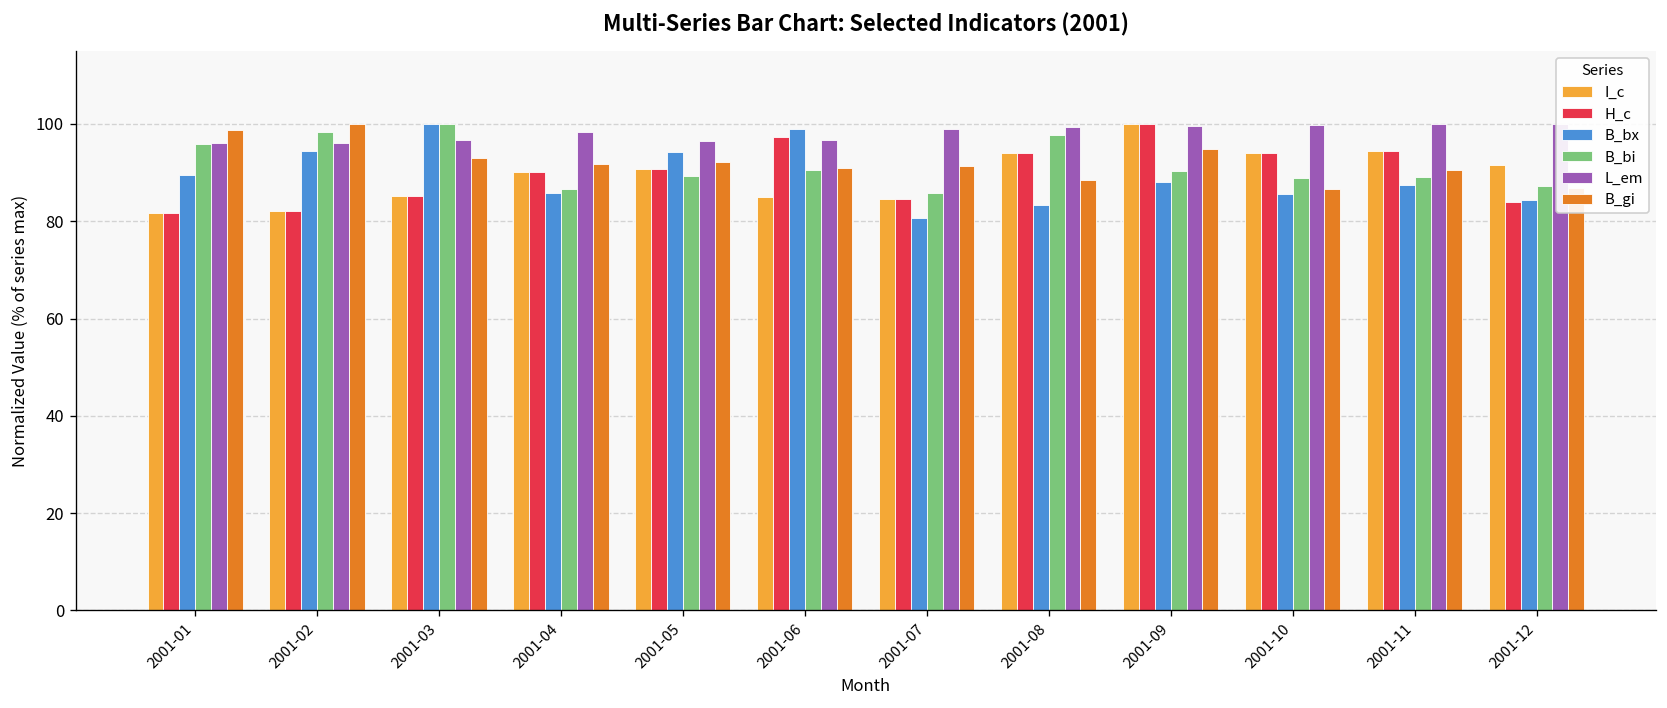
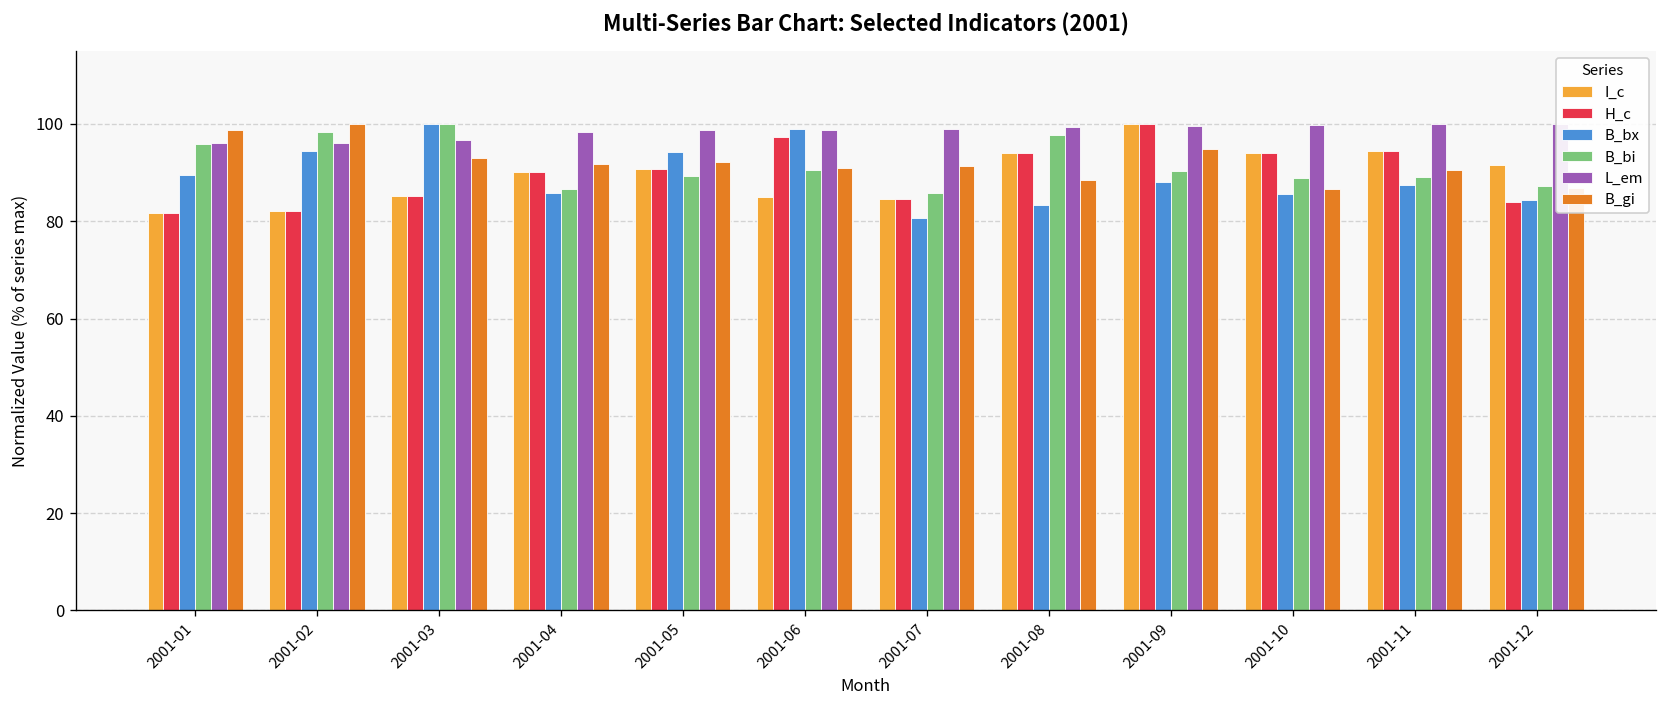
L_em, 2001-05: 96 -> 99
L_em, 2001-06: 97 -> 99
